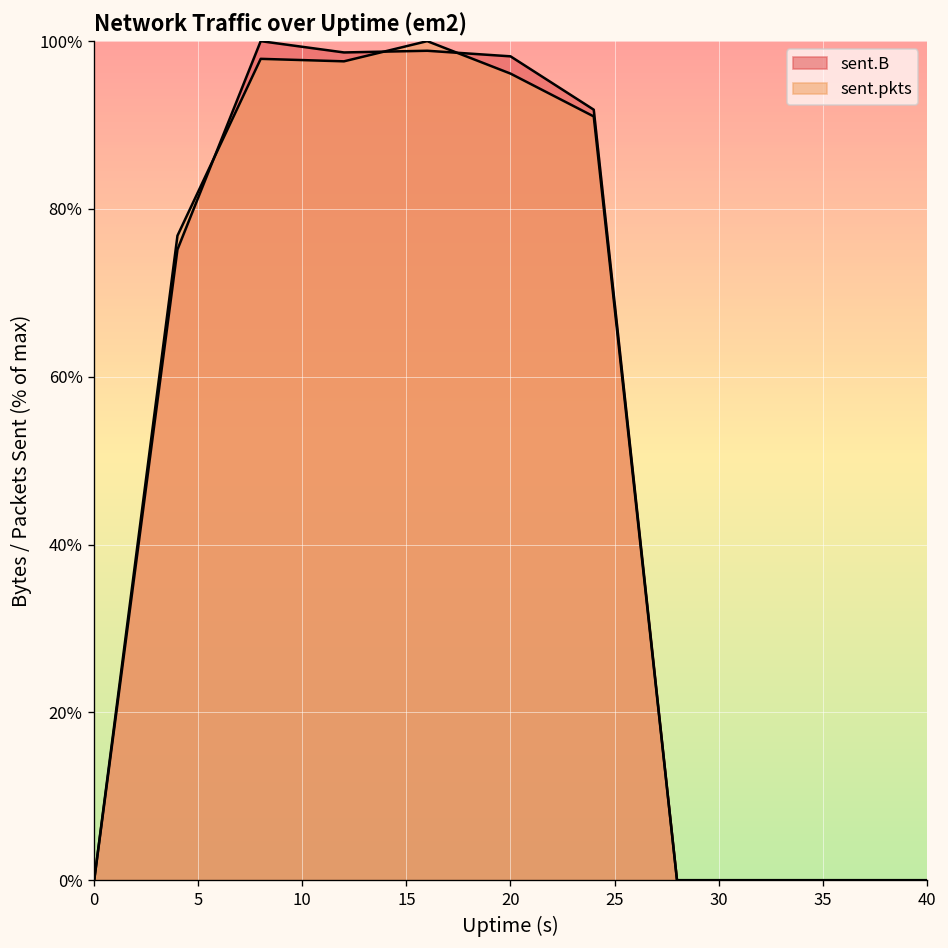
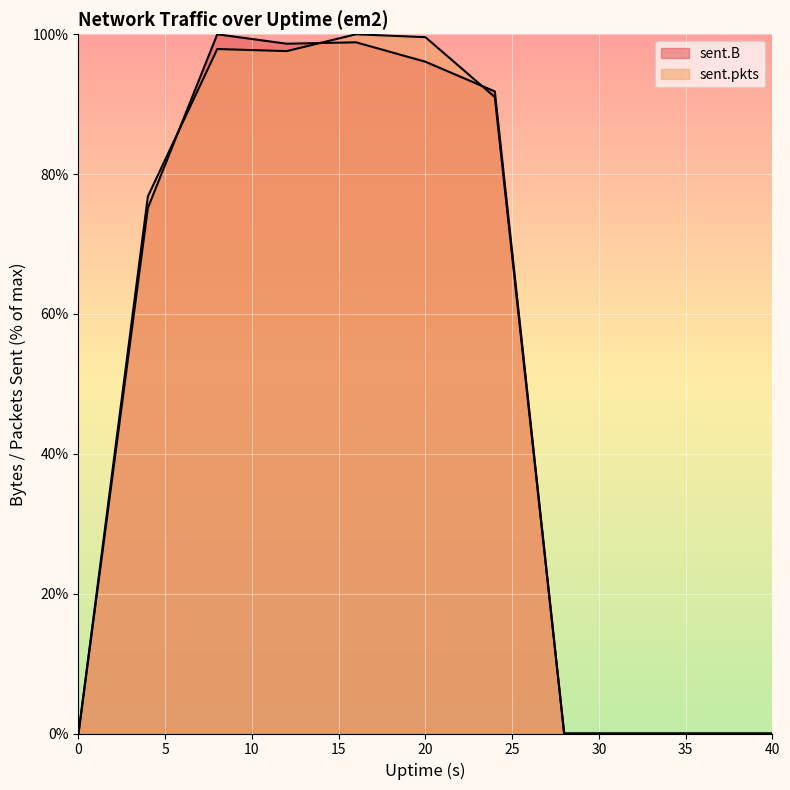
sent.B, 20: 98% -> 96%
sent.pkts, 20: 96% -> 100%
